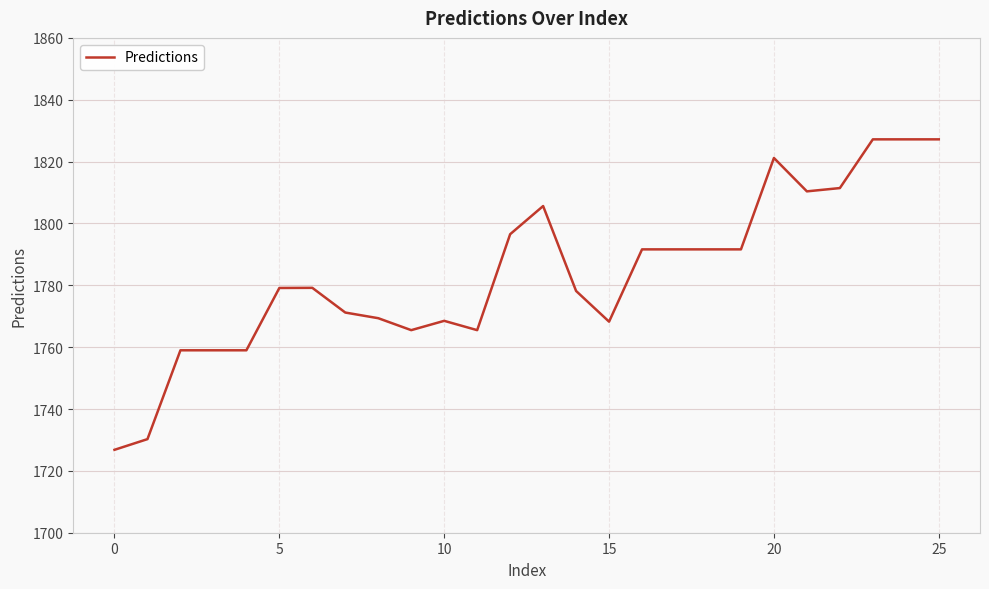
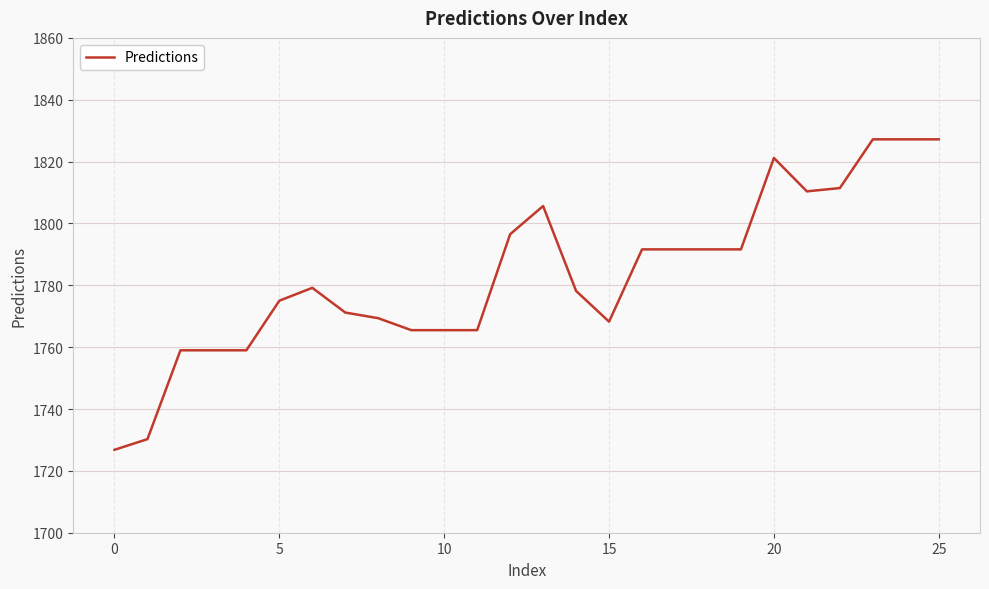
5: 1779 -> 1775
10: 1769 -> 1766
